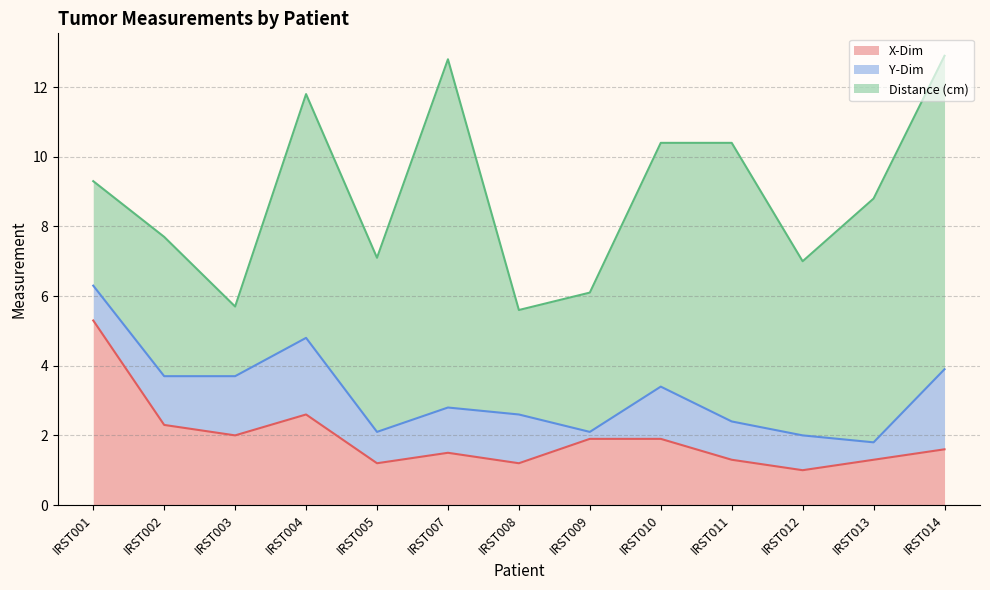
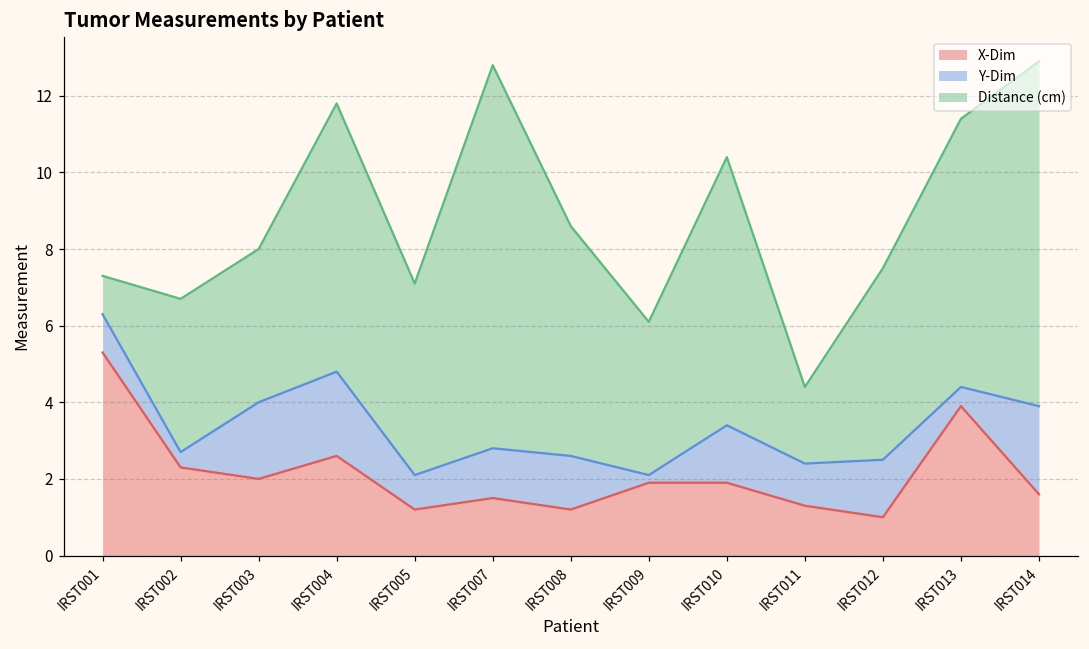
Distance (cm), IRST001: 3 -> 1
Y-Dim, IRST002: 1.4 -> 0.4
Y-Dim, IRST003: 1.7 -> 2.0
Distance (cm), IRST003: 2 -> 4
Distance (cm), IRST008: 3 -> 6
Distance (cm), IRST011: 8 -> 2
Y-Dim, IRST012: 1.0 -> 1.5
X-Dim, IRST013: 1.3 -> 3.9
